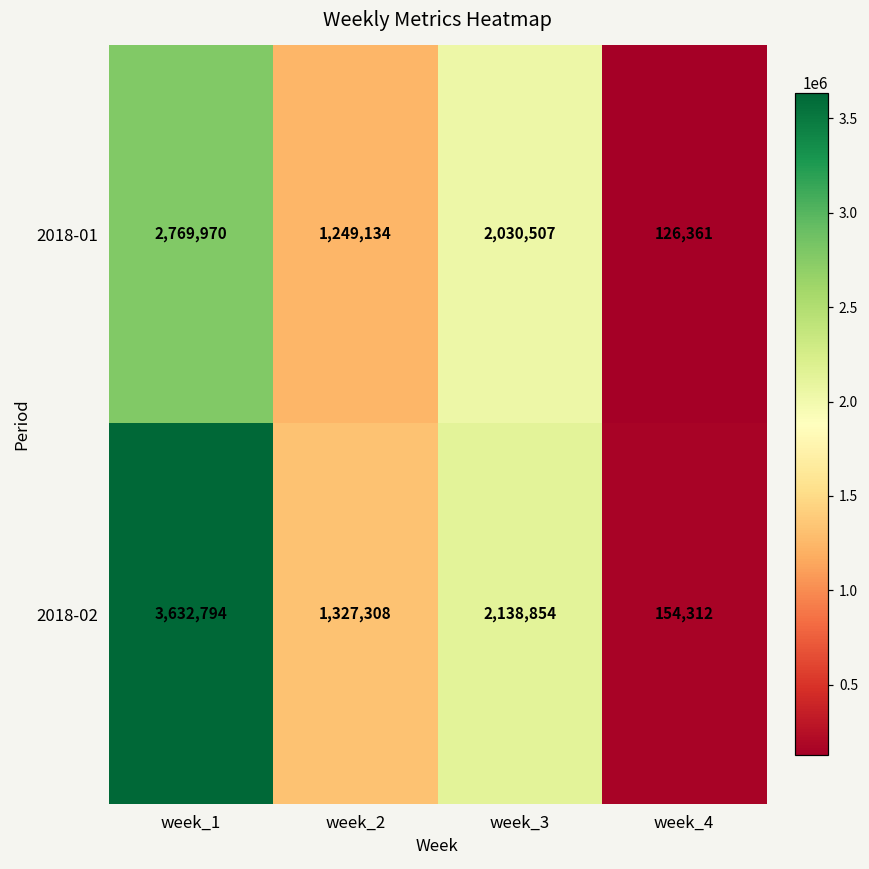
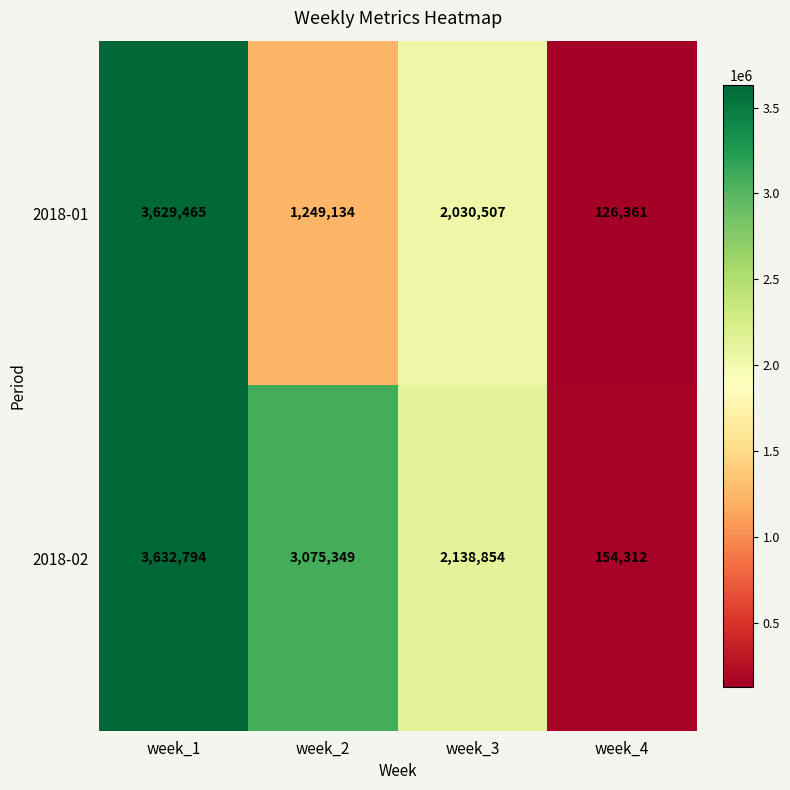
2018-01, week_1: 2,769,970 -> 3,629,465
2018-02, week_2: 1,327,308 -> 3,075,349
